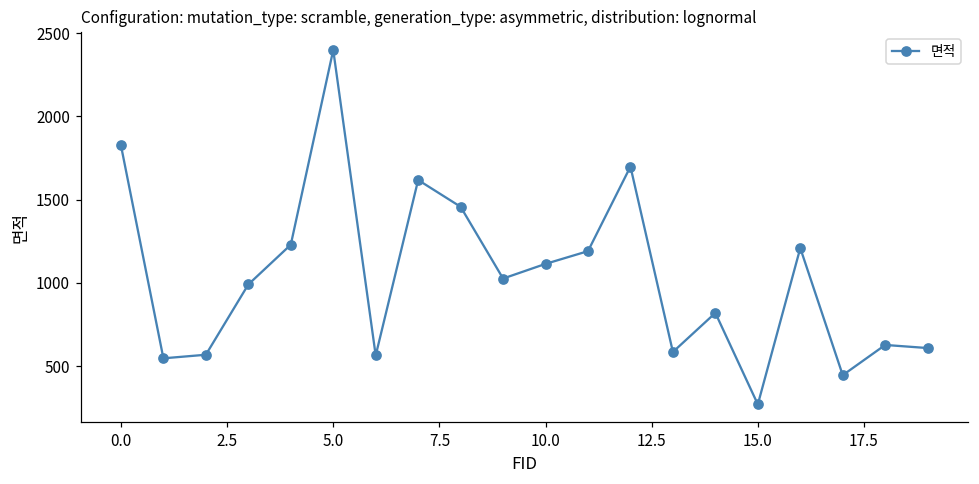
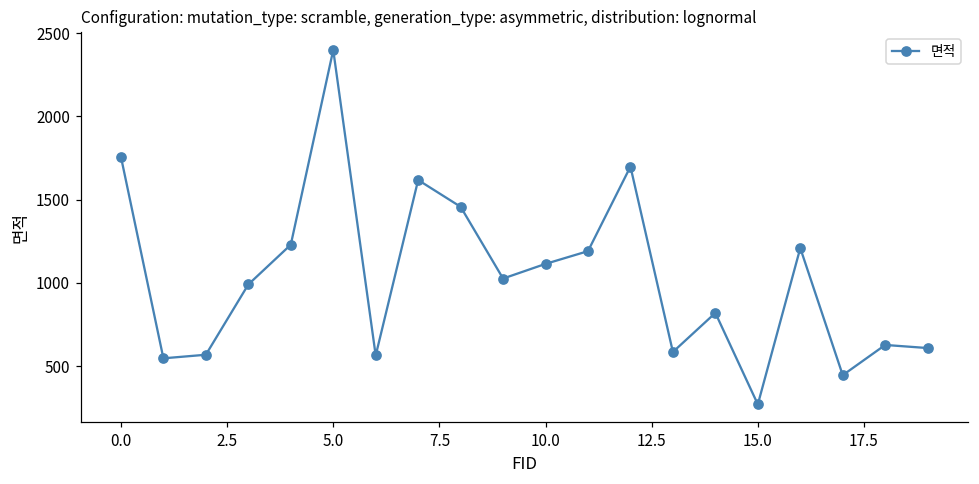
0.0: 1830 -> 1760
